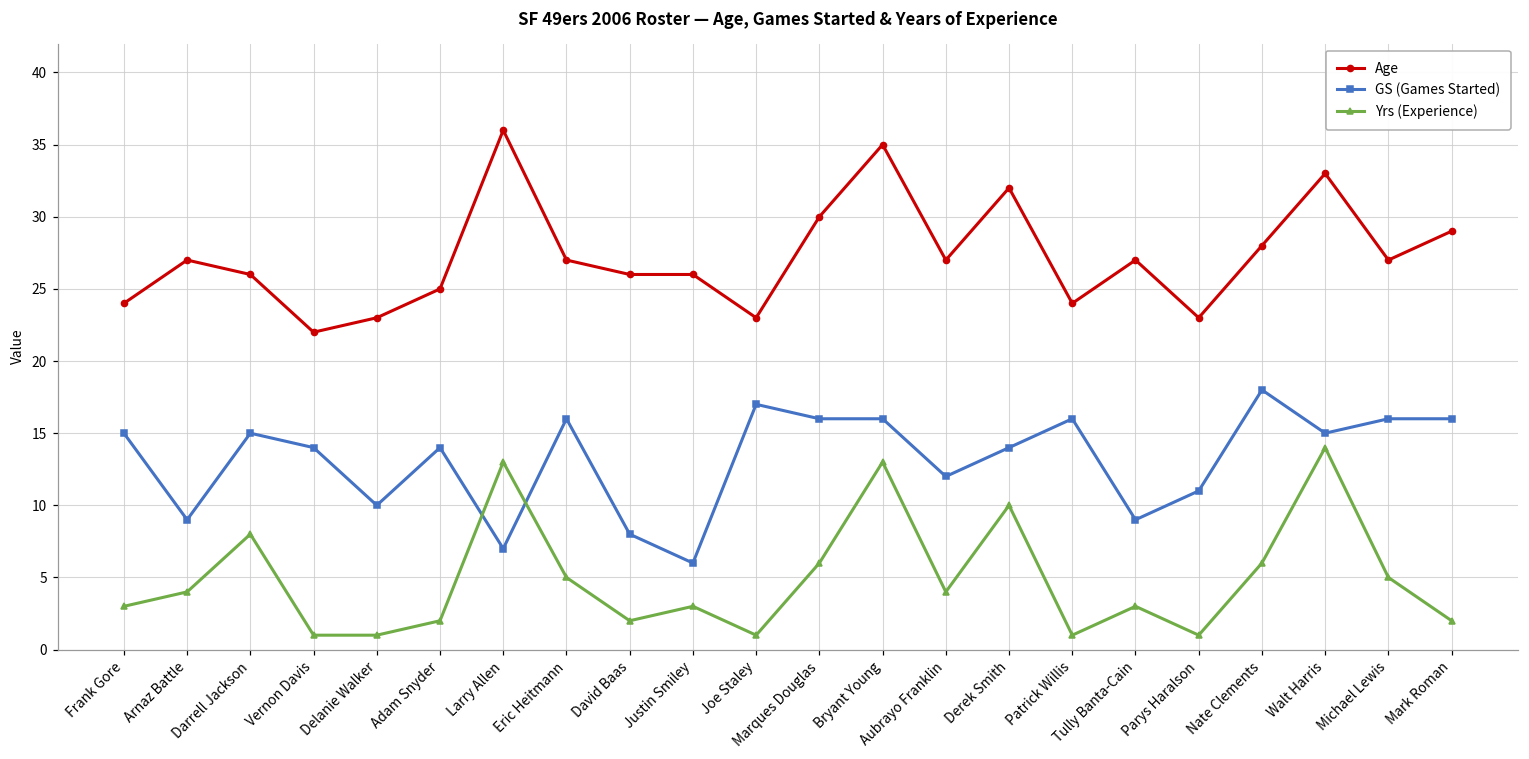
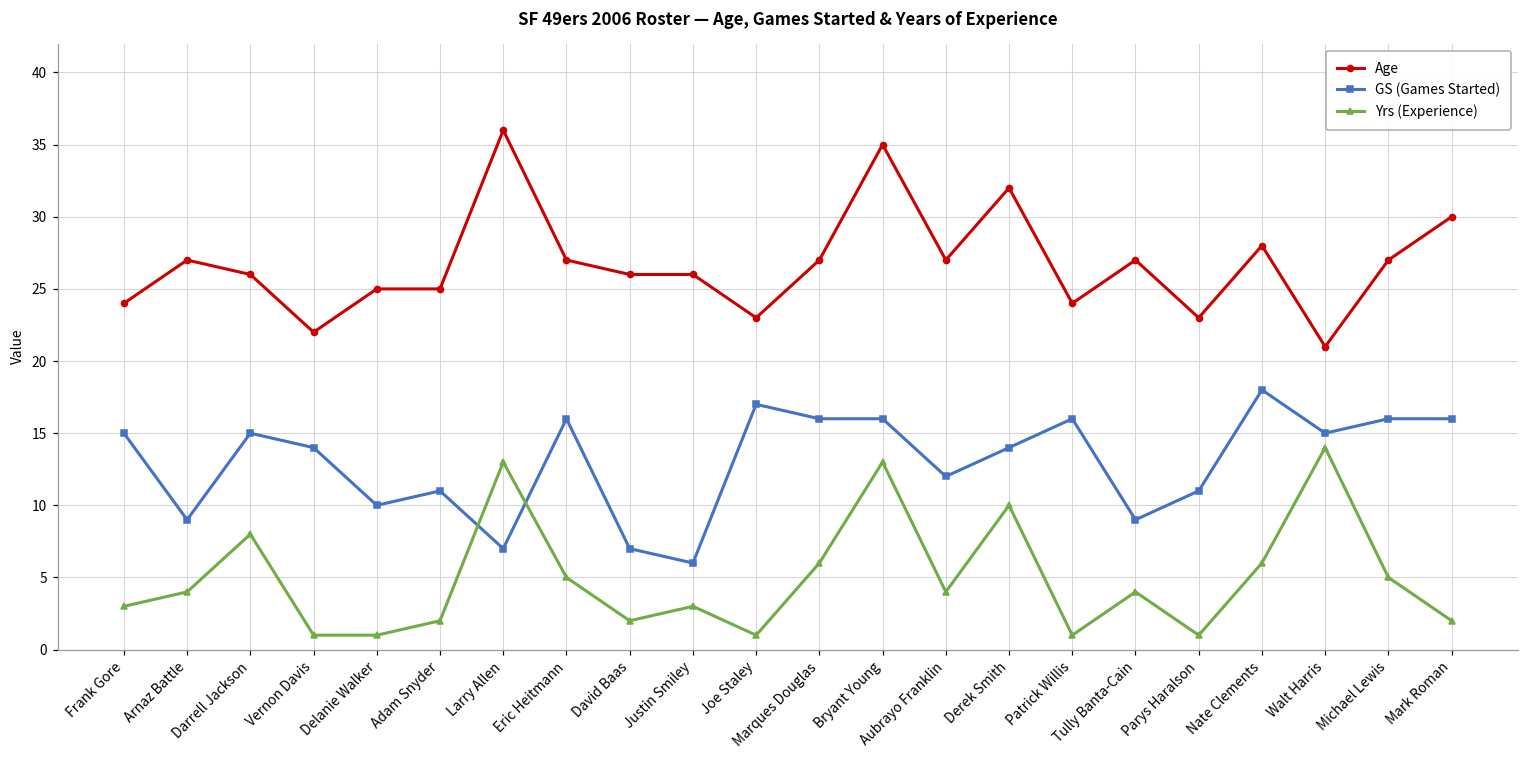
Age, Delanie Walker: 23 -> 25
GS (Games Started), Adam Snyder: 14 -> 11
GS (Games Started), David Baas: 8 -> 7
Age, Marques Douglas: 30 -> 27
Yrs (Experience), Tully Banta-Cain: 3 -> 4
Age, Walt Harris: 33 -> 21
Age, Mark Roman: 29 -> 30
